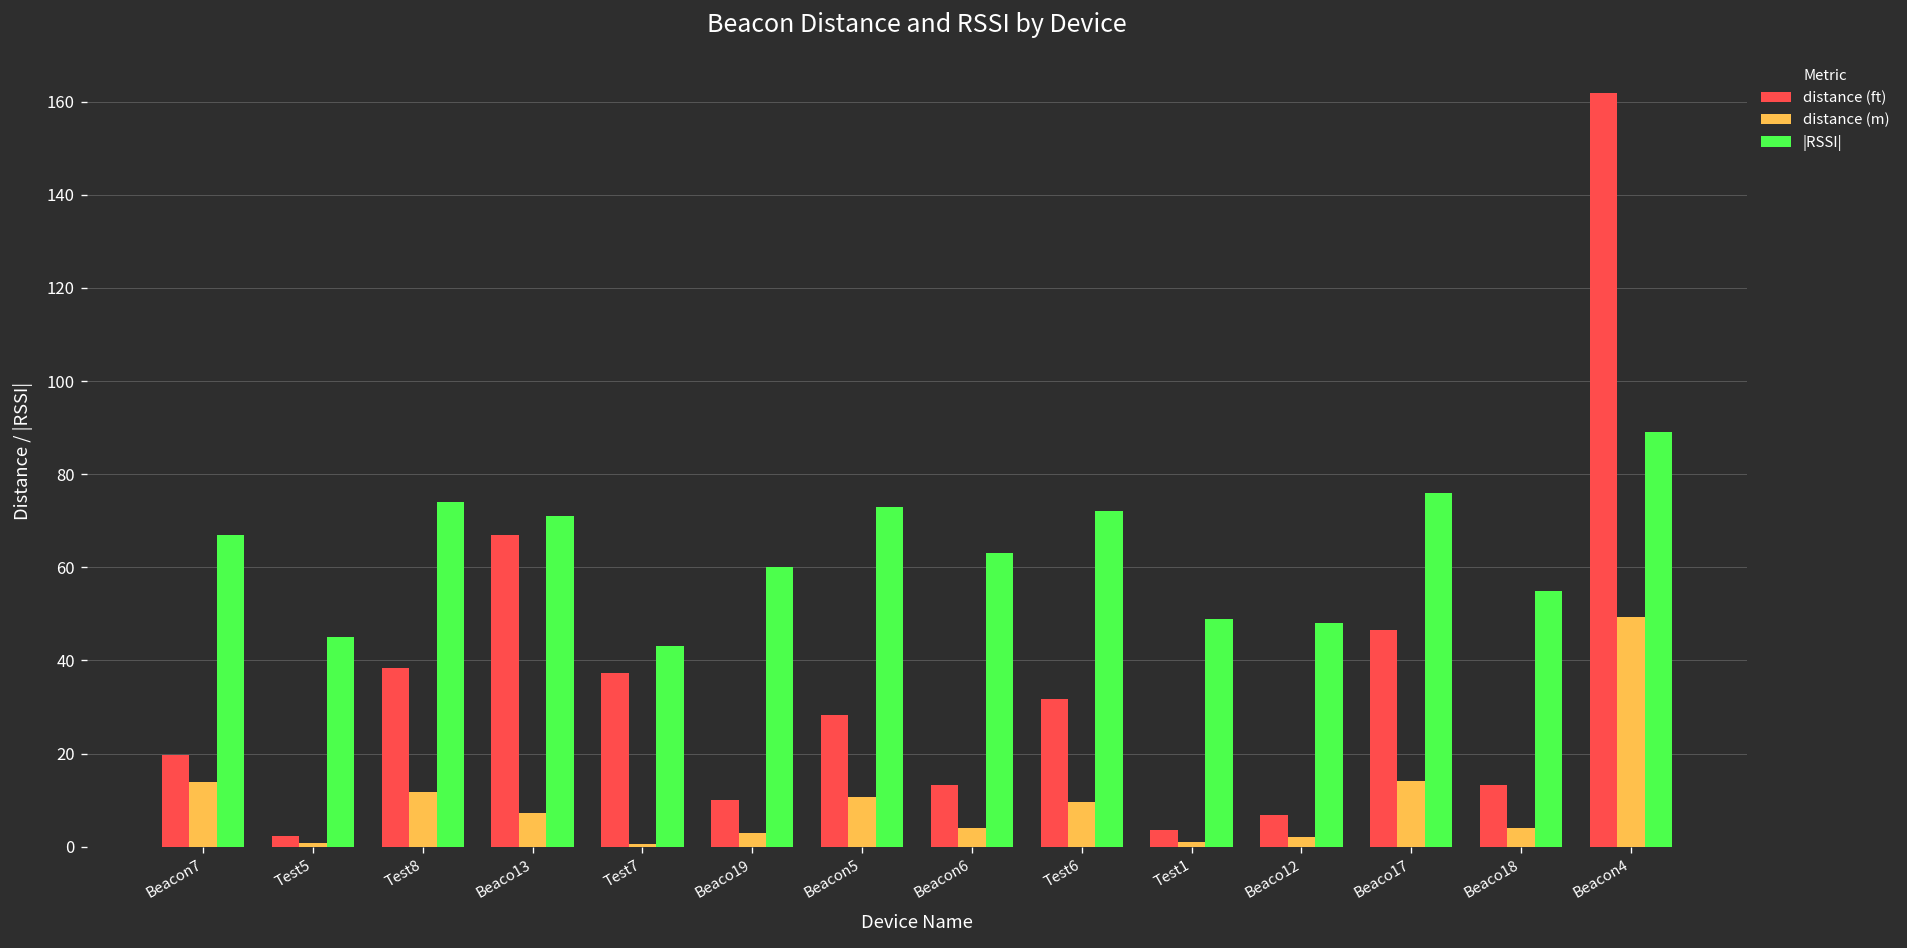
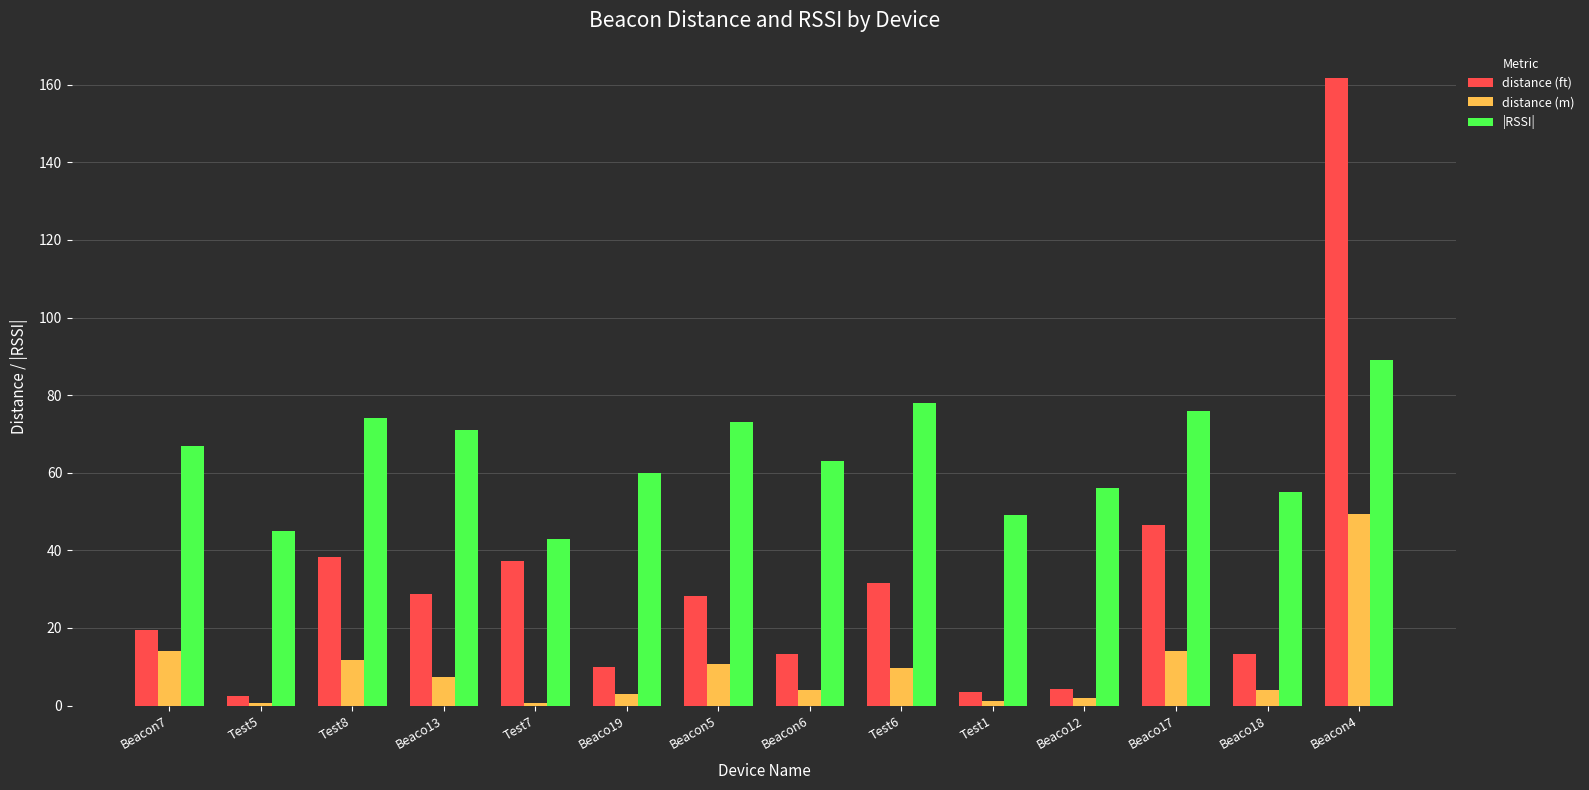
distance (ft), Beaco13: 67 -> 29
|RSSI|, Test6: 72 -> 78
distance (ft), Beaco12: 7 -> 4
|RSSI|, Beaco12: 48 -> 56
